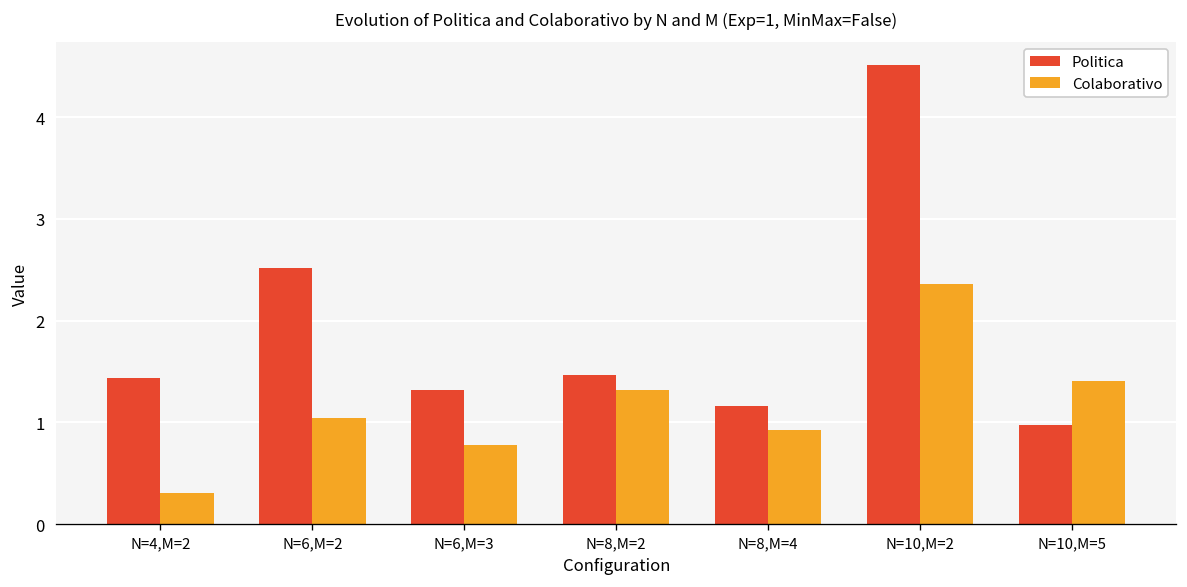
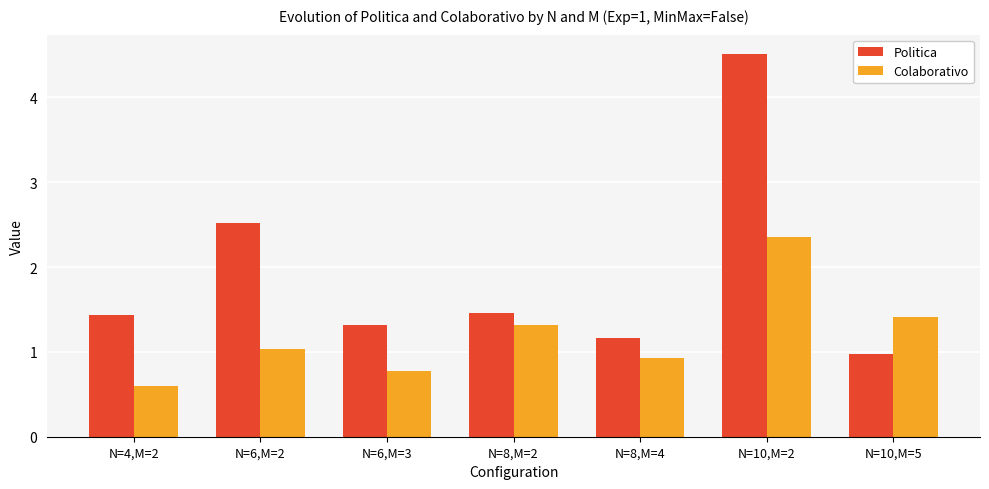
Colaborativo, N=4,M=2: 0.3 -> 0.6
